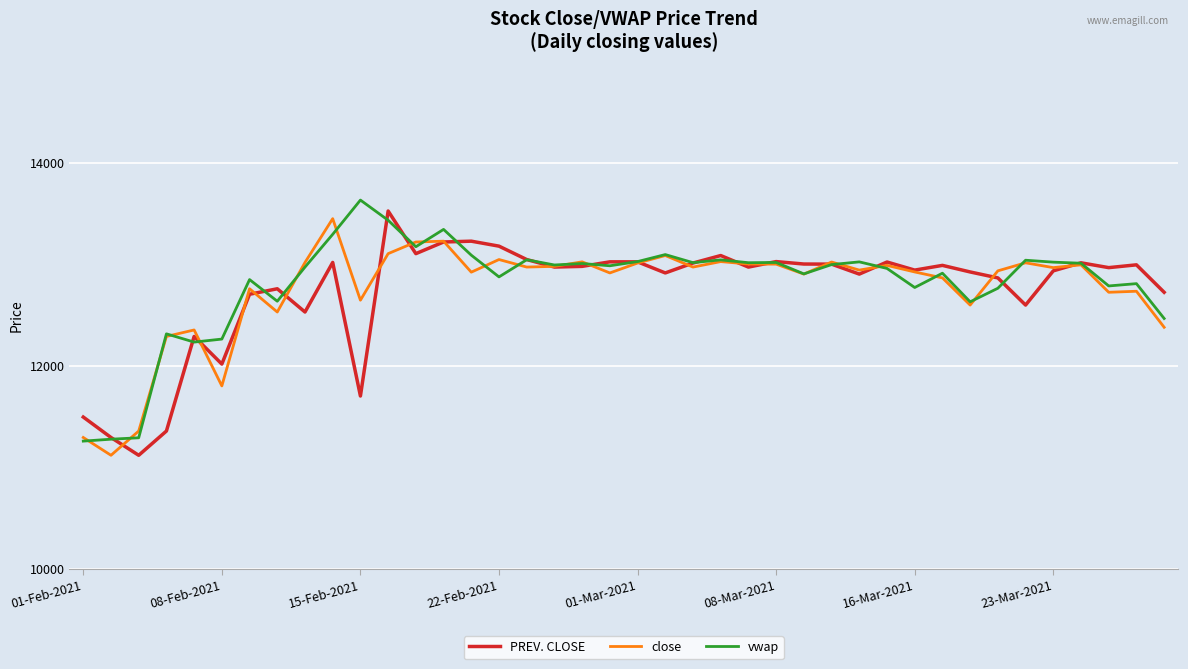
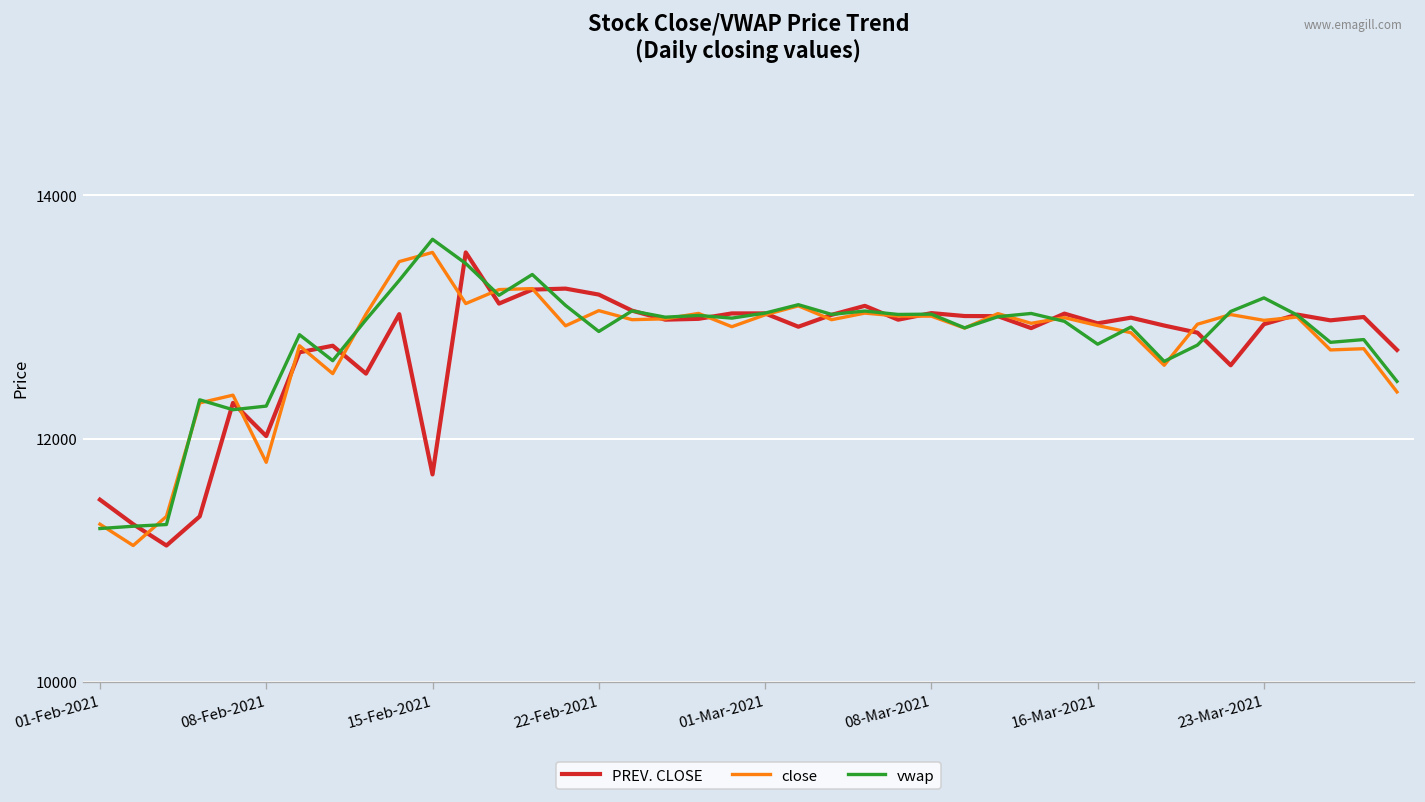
close, 15-Feb-2021: 12650 -> 13530
vwap, 23-Mar-2021: 13030 -> 13160
